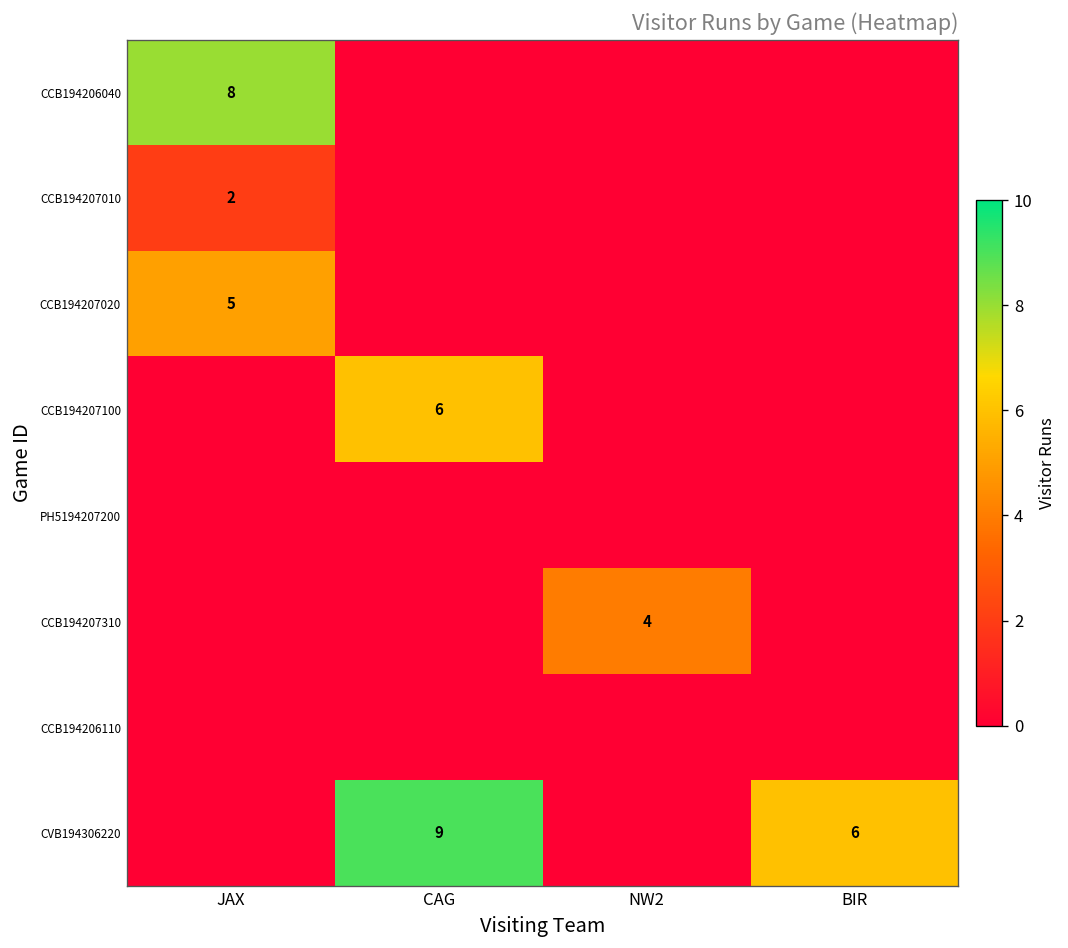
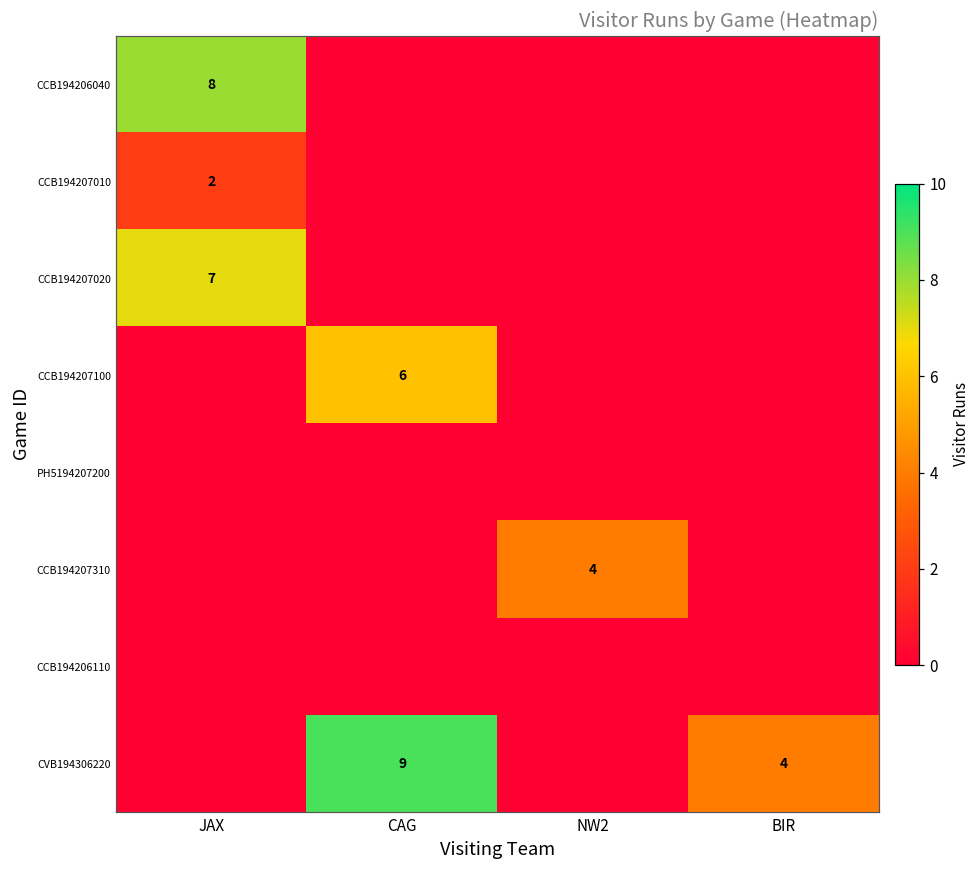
CCB194207020, JAX: 5 -> 7
CVB194306220, BIR: 6 -> 4
